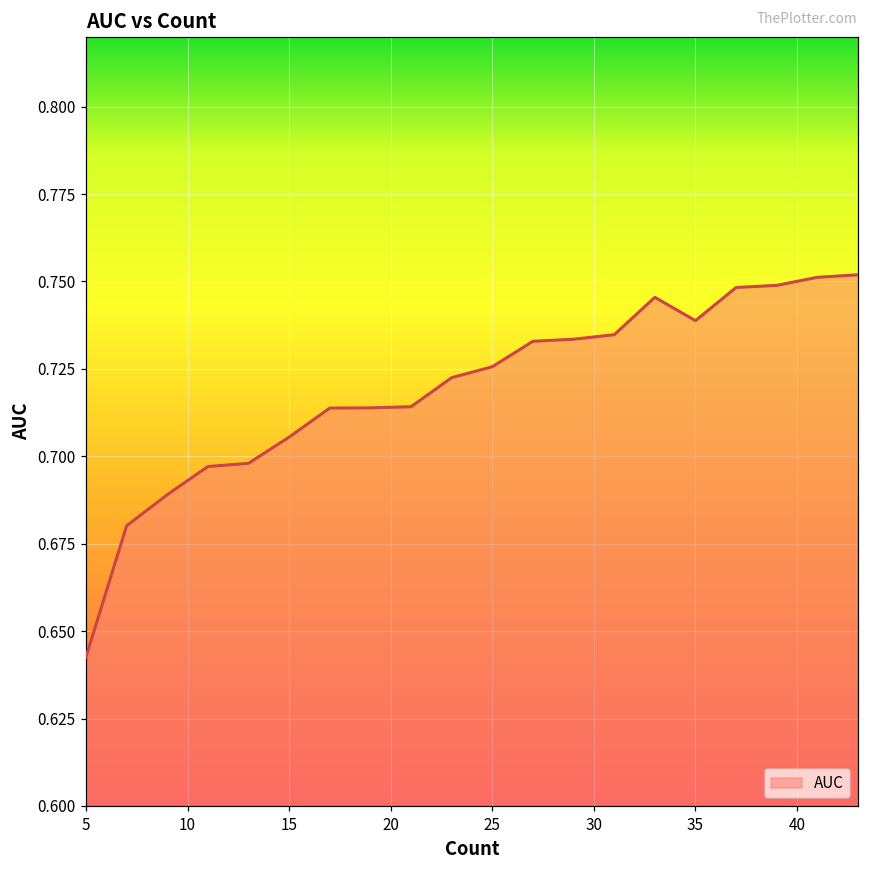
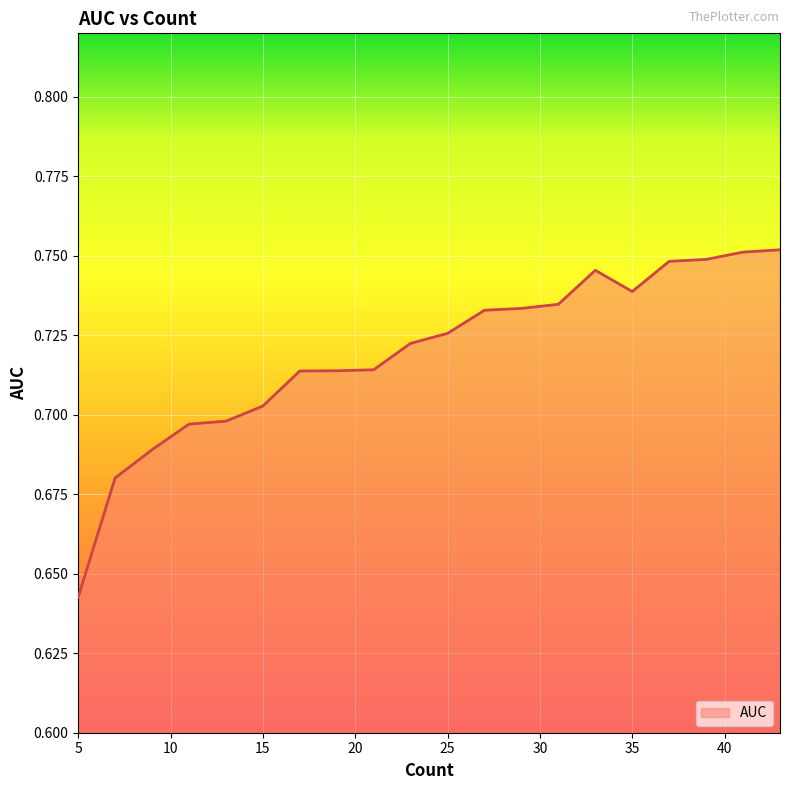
15: 0.705 -> 0.703
